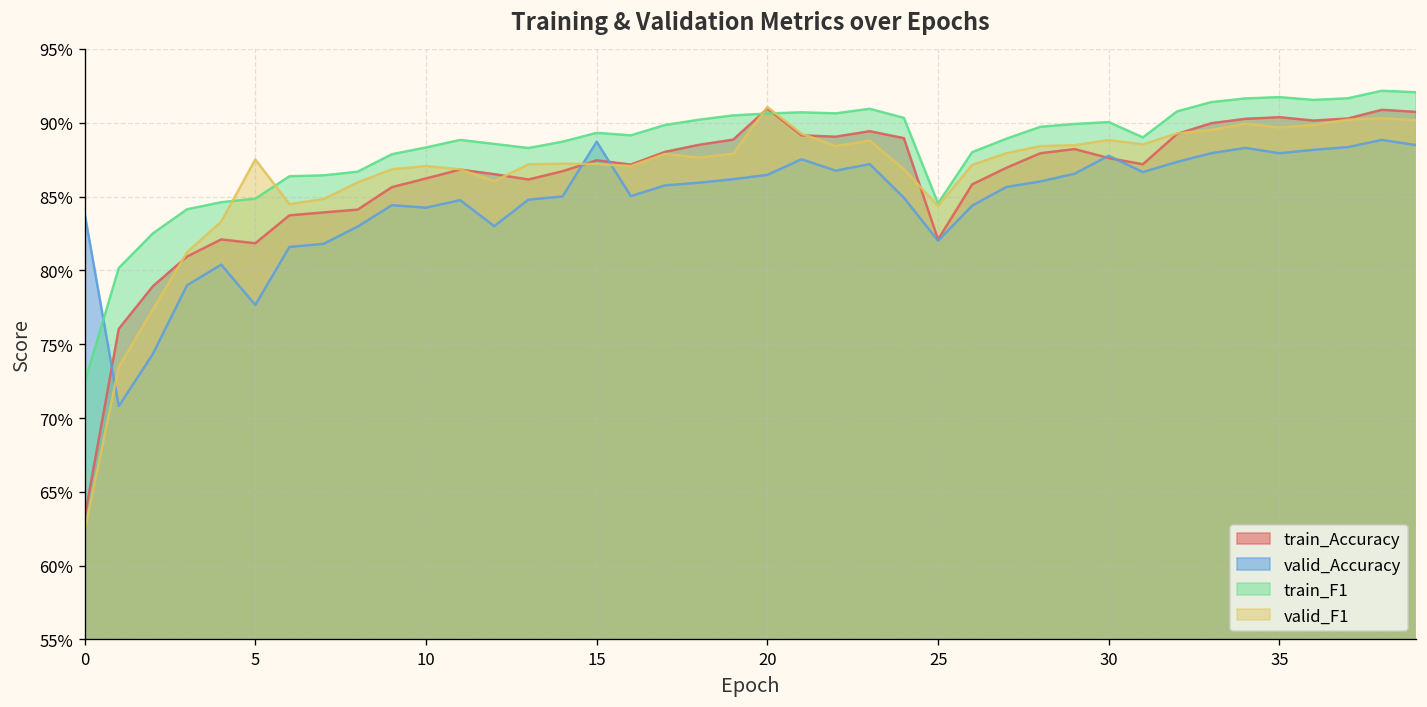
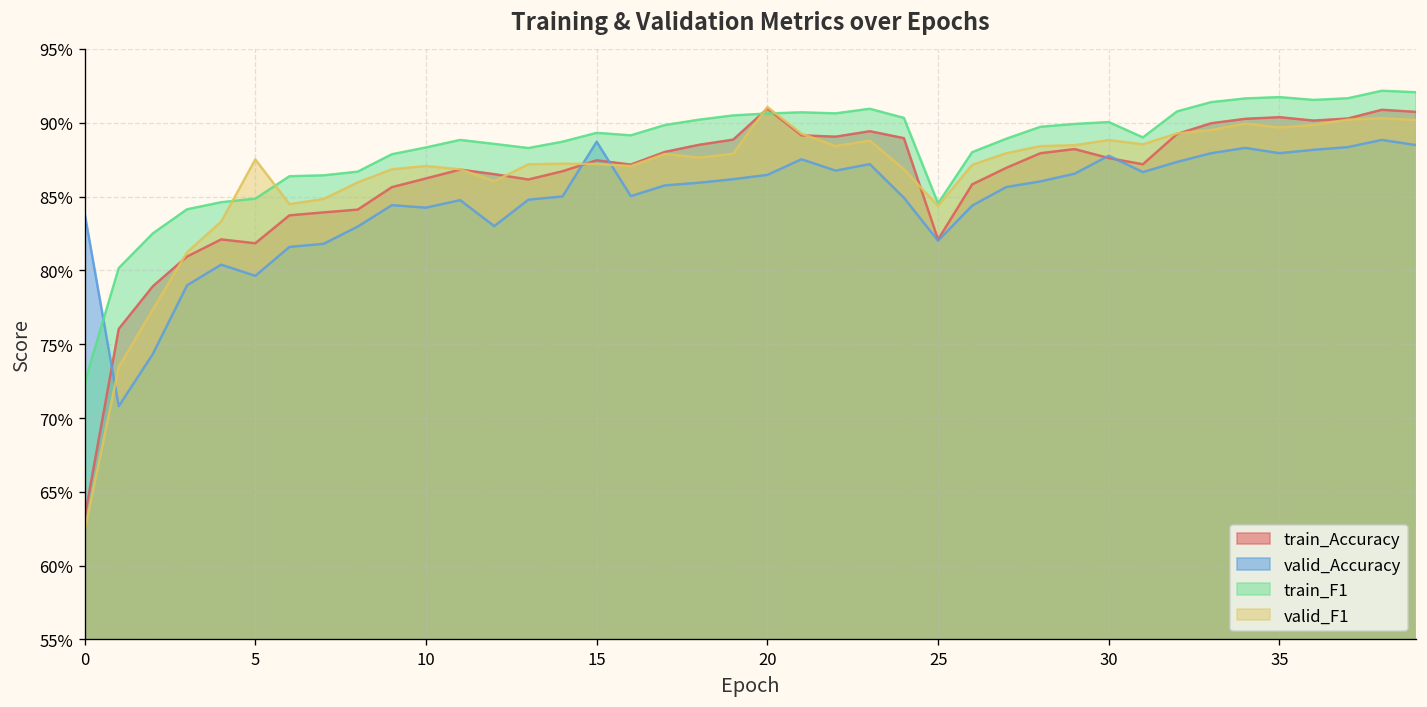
valid_Accuracy, 5: 77.7% -> 79.6%
